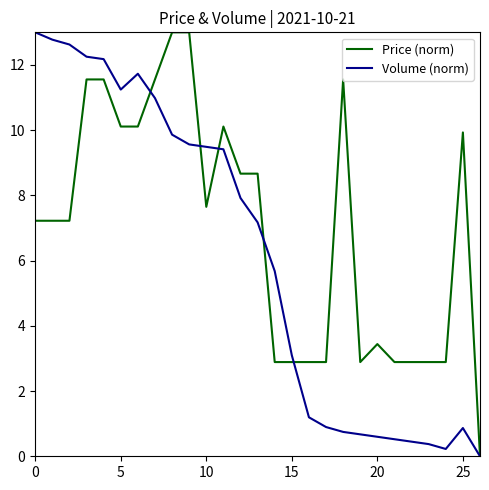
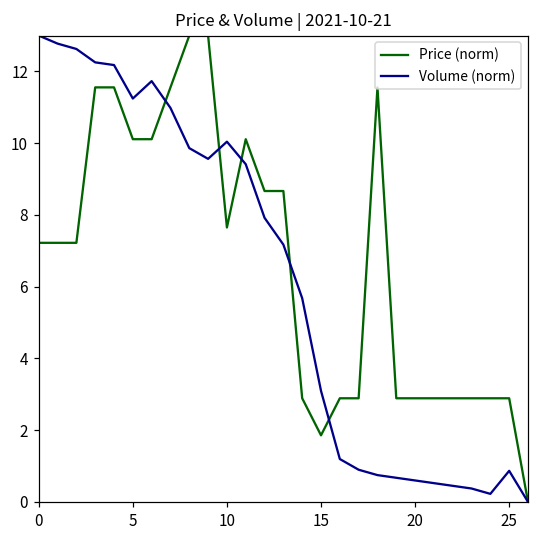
Volume (norm), 10: 9.5 -> 10.0
Price (norm), 15: 2.9 -> 1.9
Price (norm), 20: 3.4 -> 2.9
Price (norm), 25: 9.9 -> 2.9
